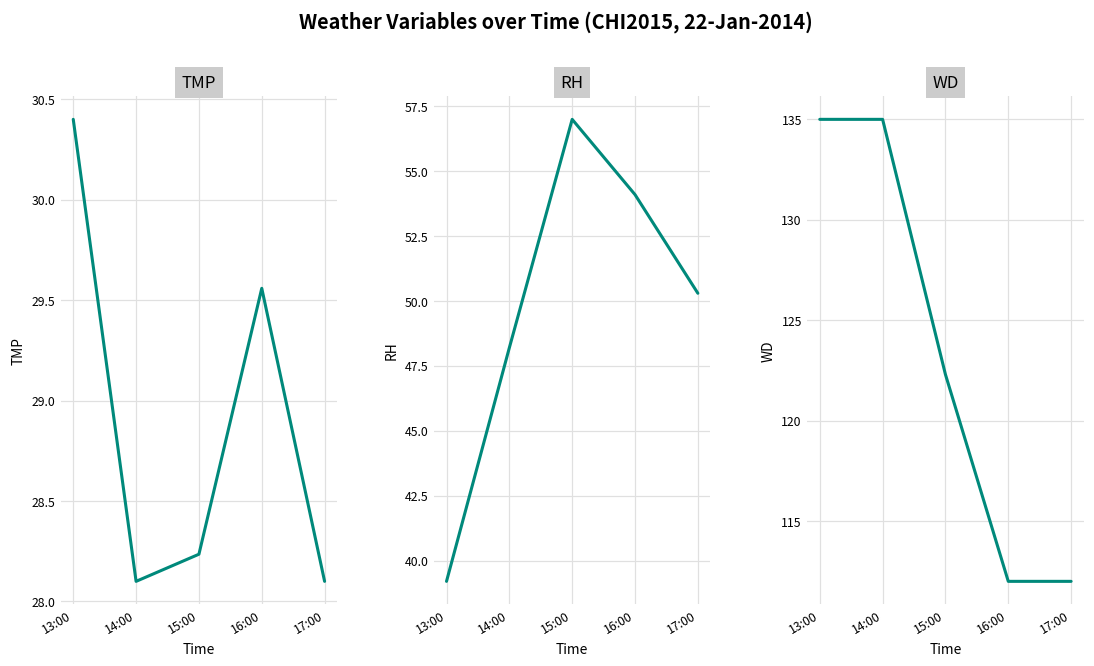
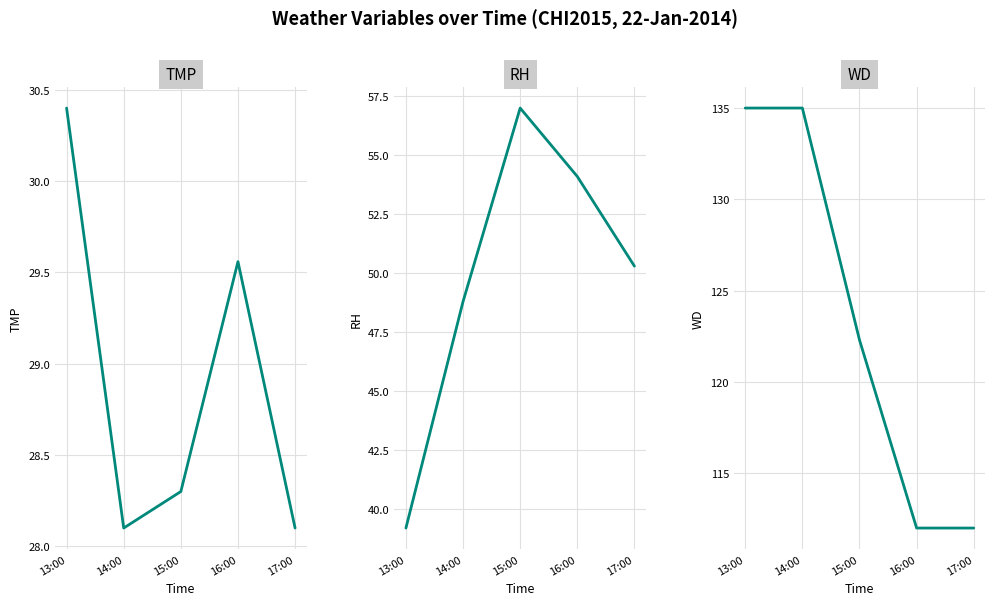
TMP, 15:00: 28.24 -> 28.30
RH, 14:00: 48.2 -> 48.8
